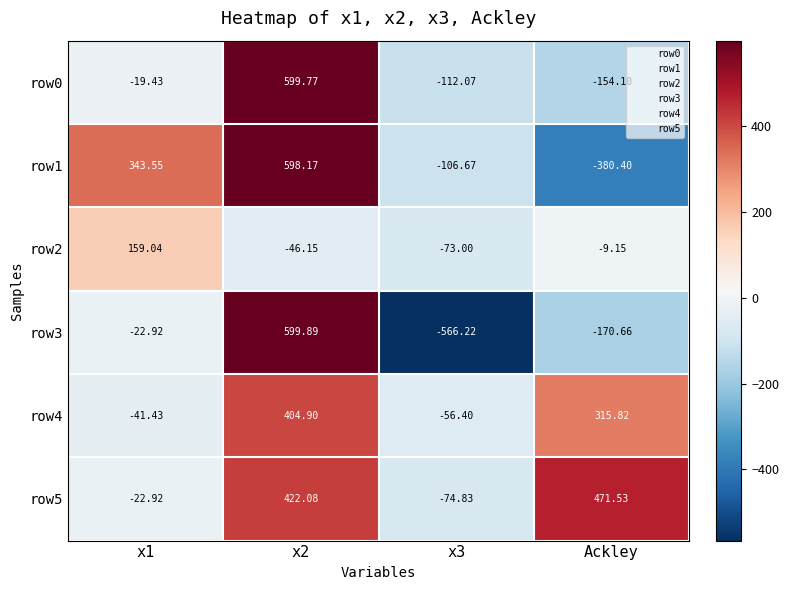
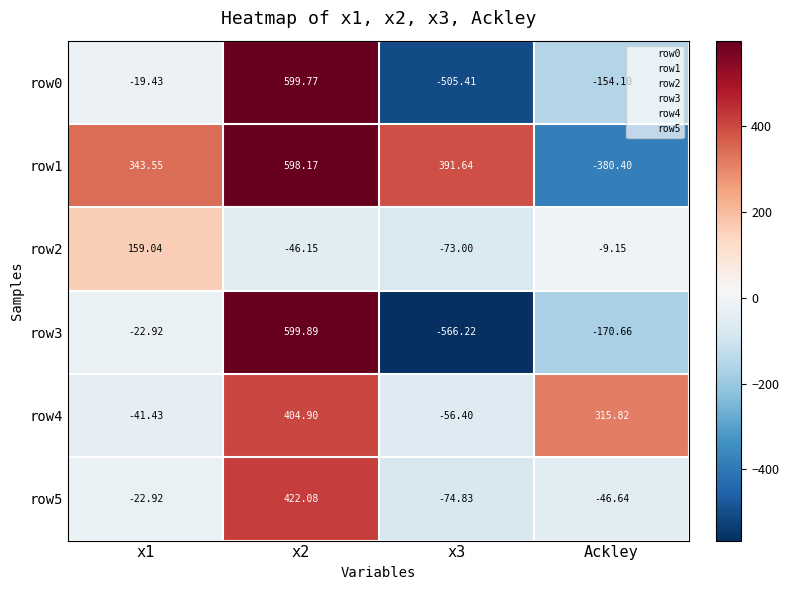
row0, x3: -112.07 -> -505.41
row1, x3: -106.67 -> 391.64
row5, Ackley: 471.53 -> -46.64
